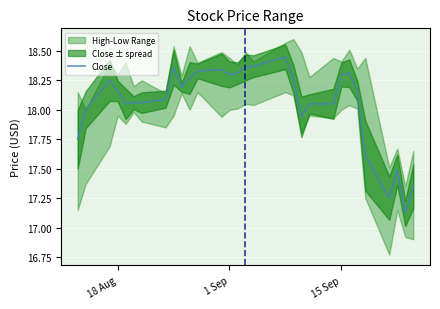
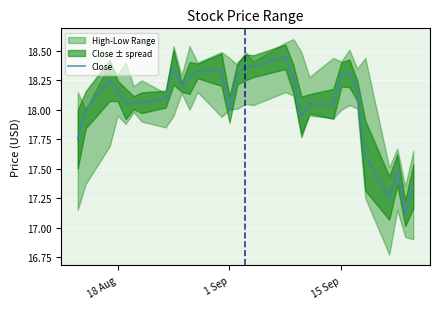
Close, 1 Sep: 18.3 -> 18.0
